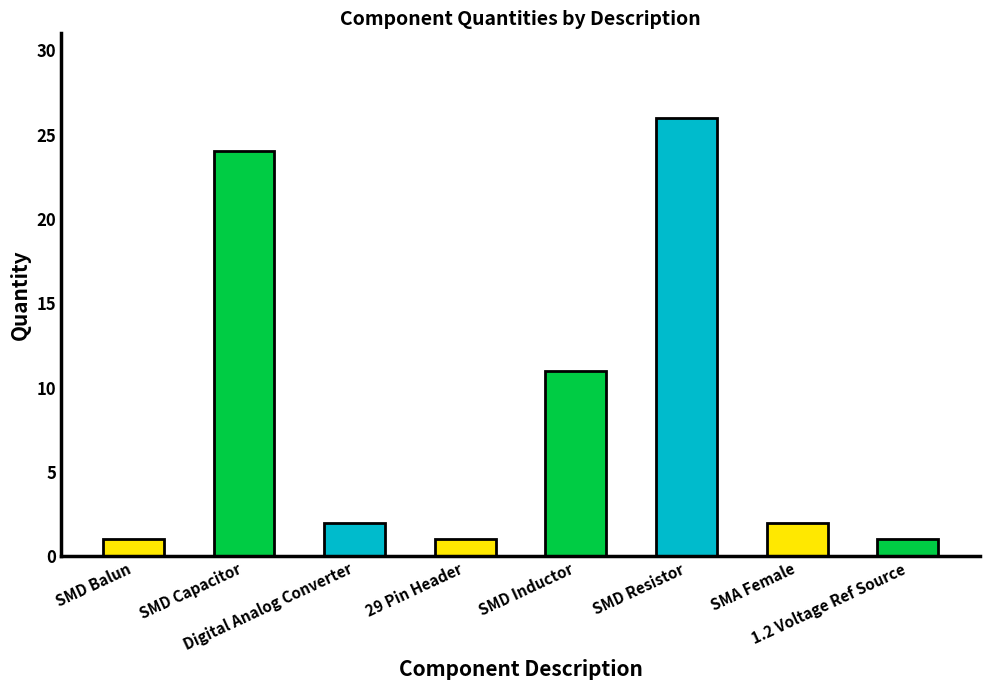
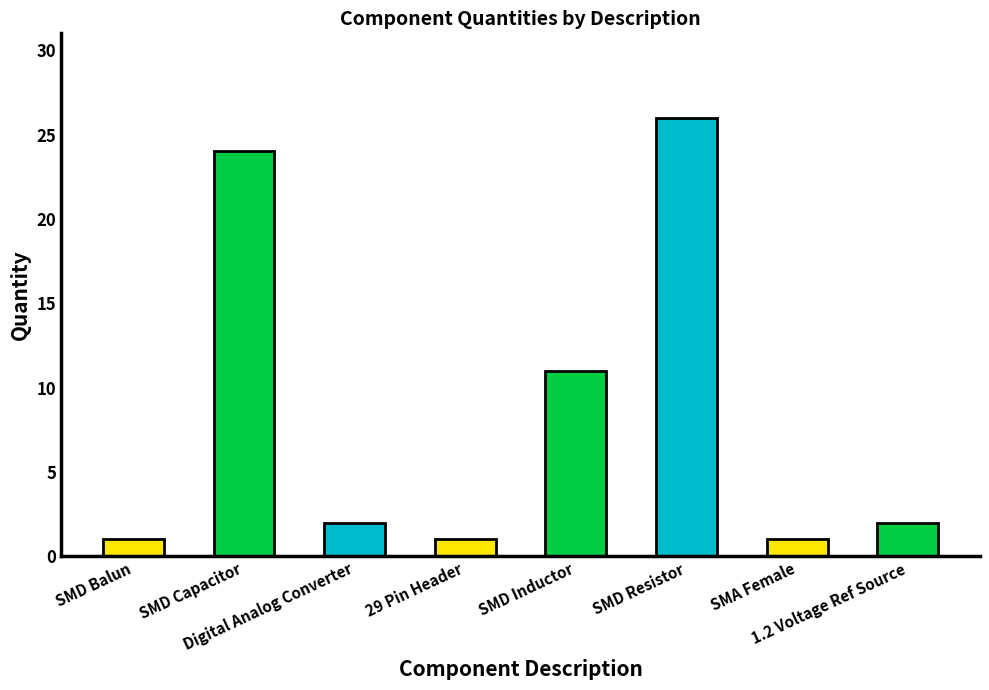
SMA Female: 2 -> 1
1.2 Voltage Ref Source: 1 -> 2
